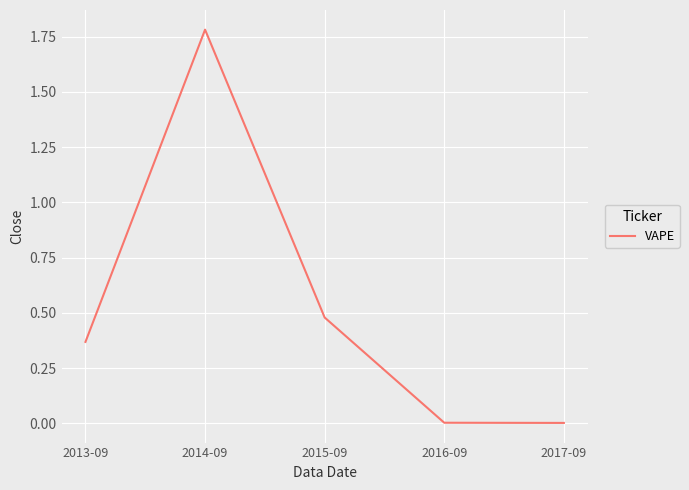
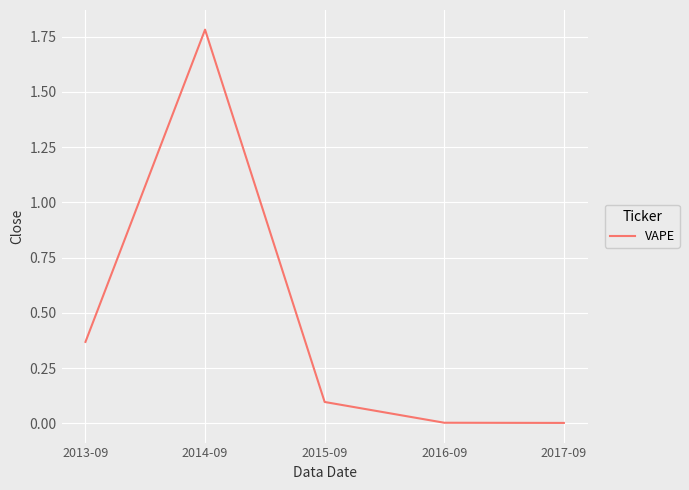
2015-09: 0.48 -> 0.10
